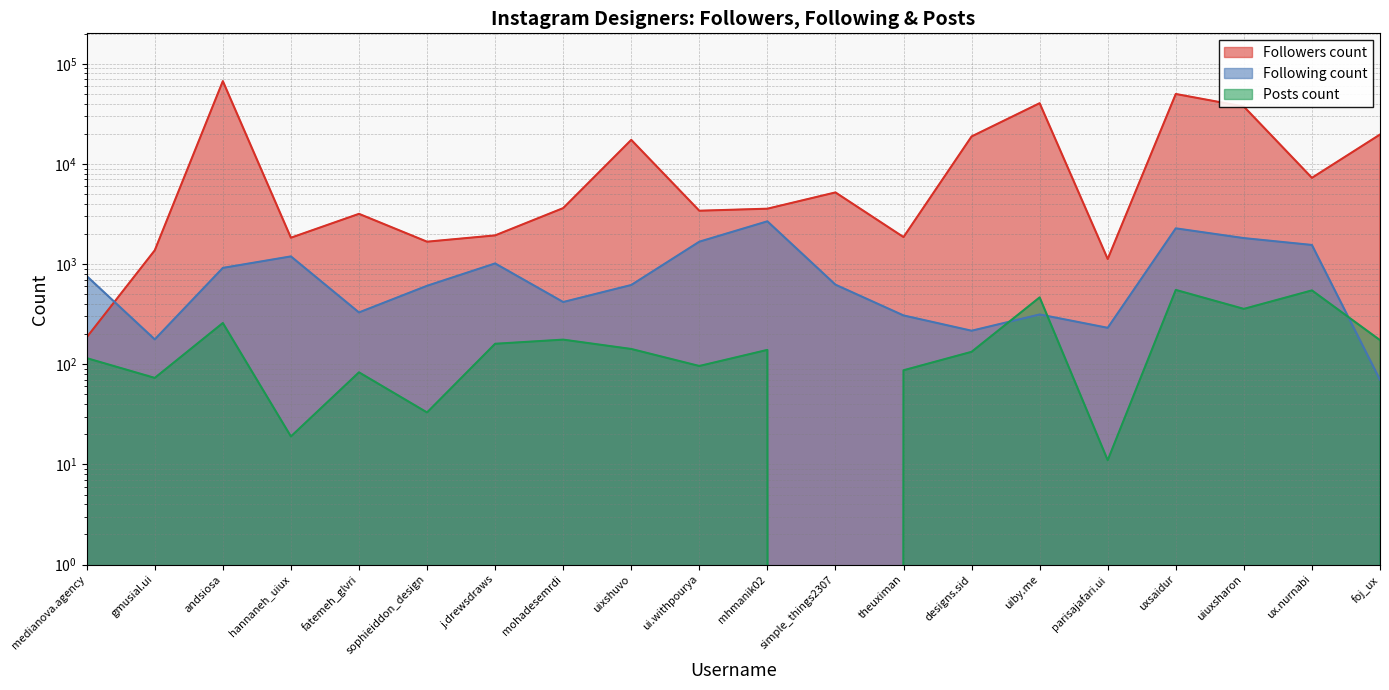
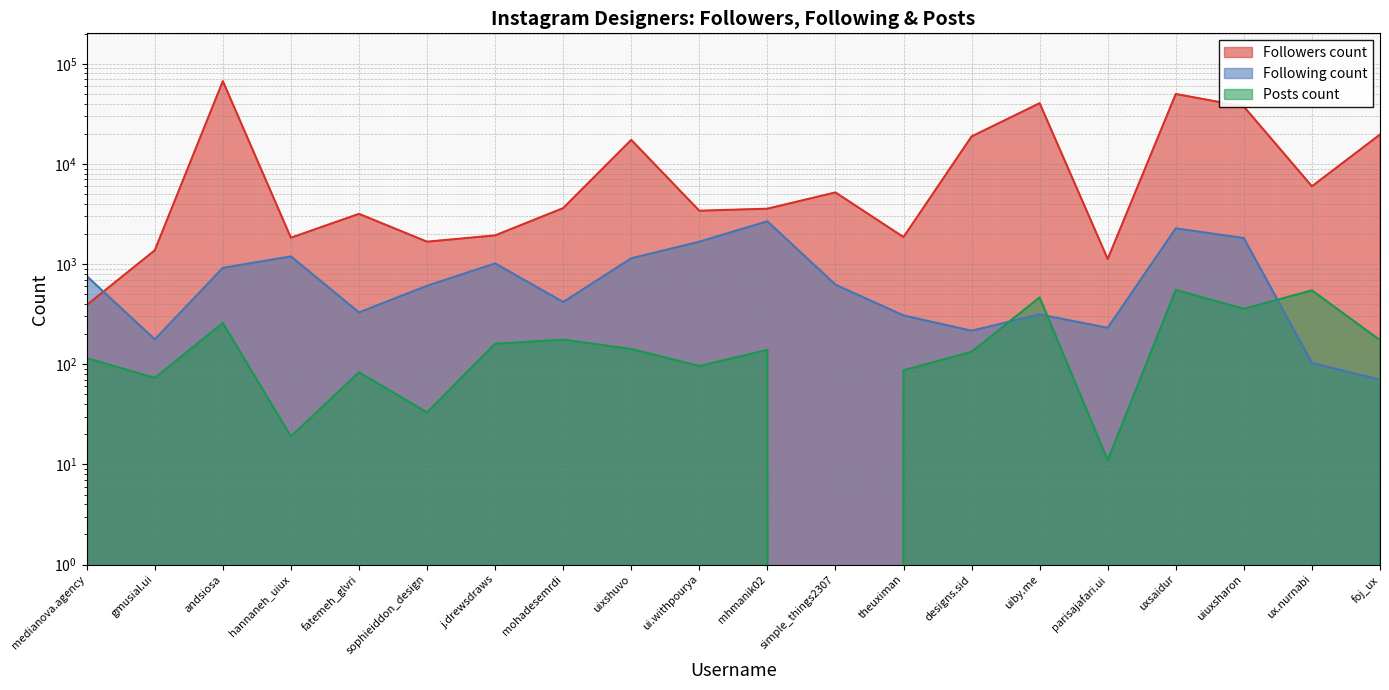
Followers count, medianova.agency: 190 -> 390
Following count, uixshuvo: 600 -> 1100
Followers count, ux.nurnabi: 7000 -> 6000
Following count, ux.nurnabi: 1600 -> 100
